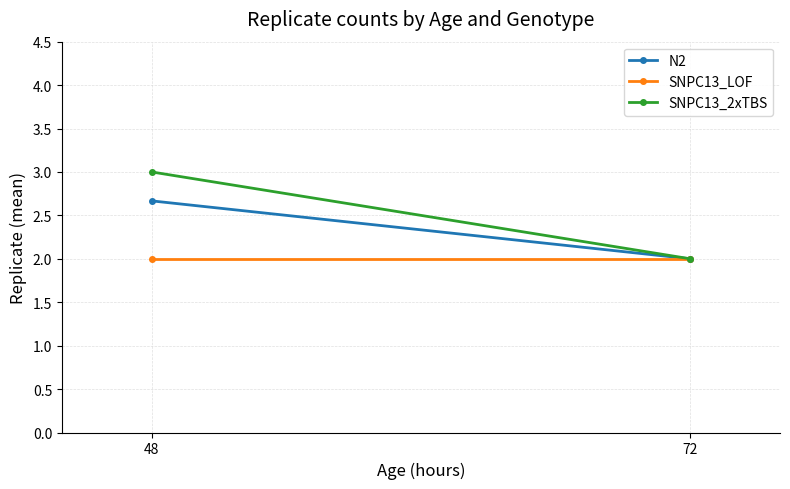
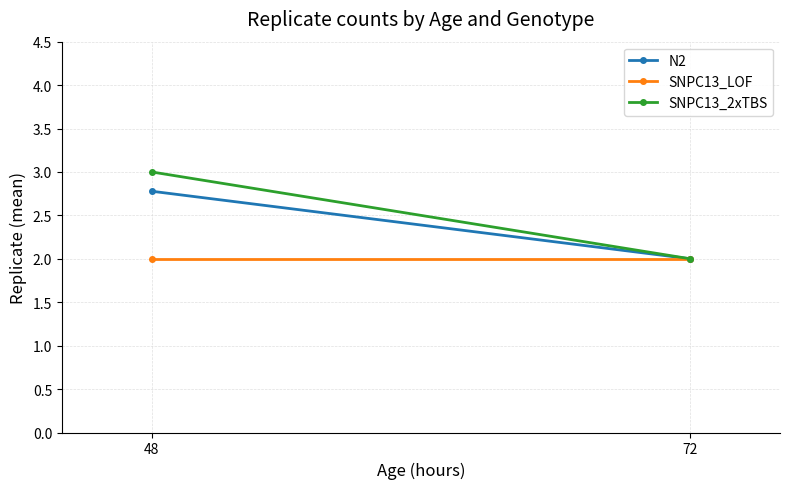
N2, 48: 2.7 -> 2.8
